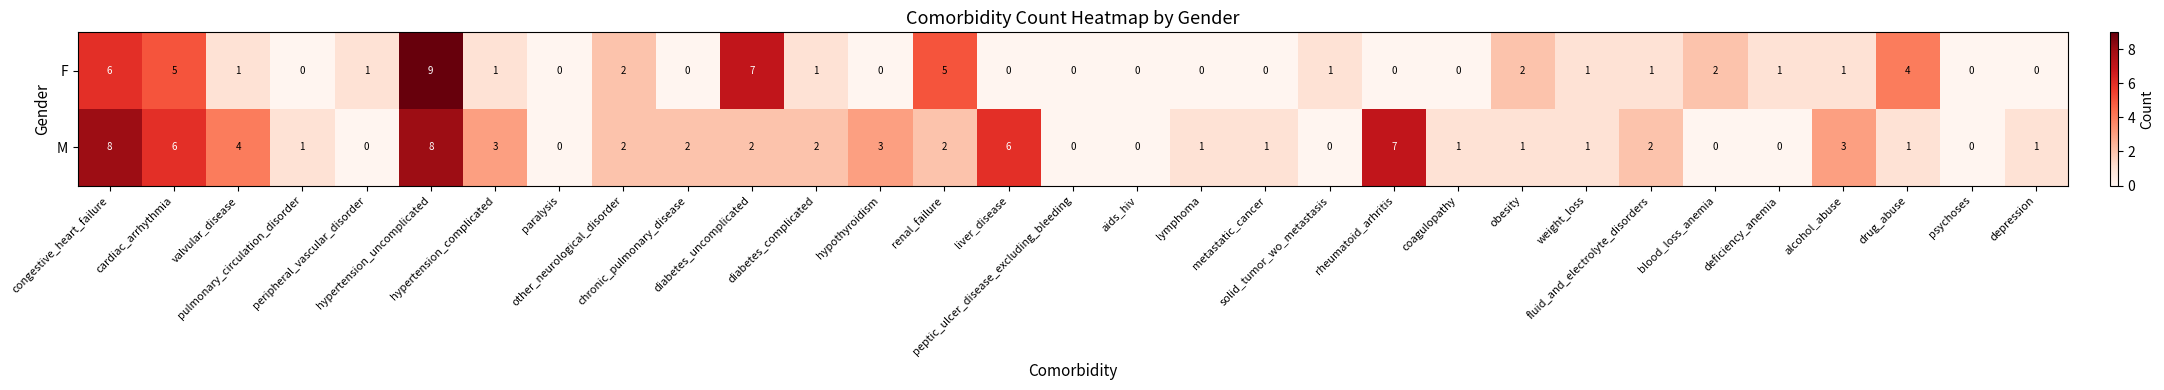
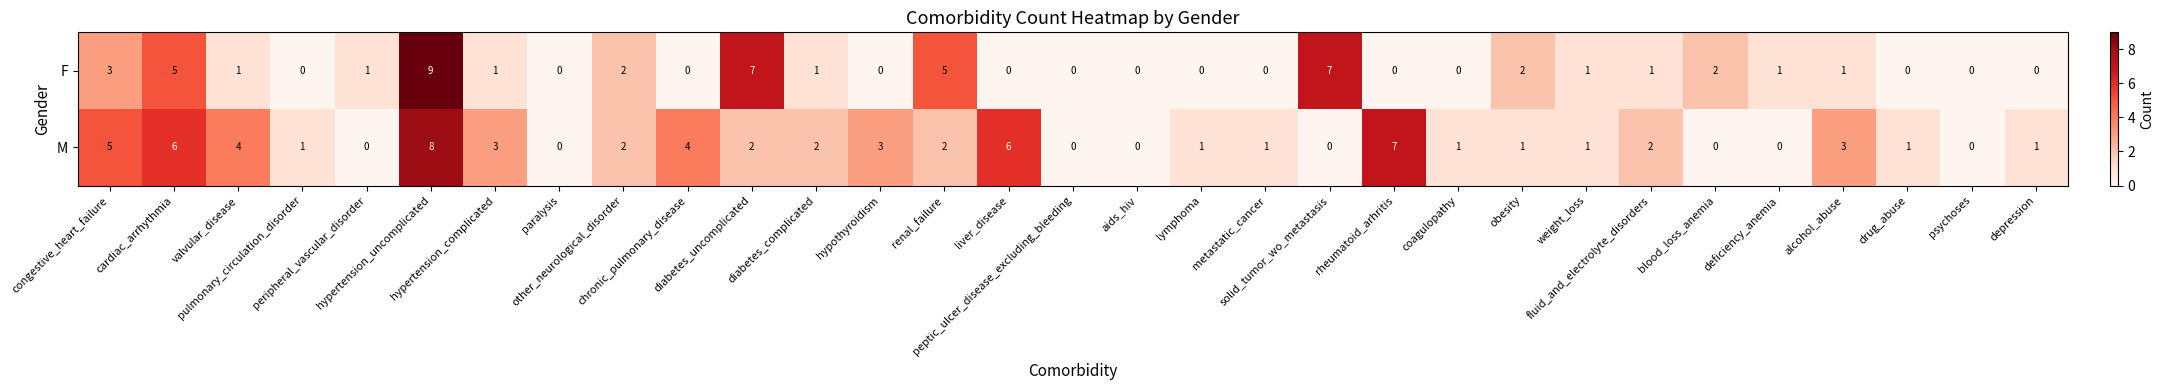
F, congestive_heart_failure: 6 -> 3
F, solid_tumor_wo_metastasis: 1 -> 7
F, drug_abuse: 4 -> 0
M, congestive_heart_failure: 8 -> 5
M, chronic_pulmonary_disease: 2 -> 4
